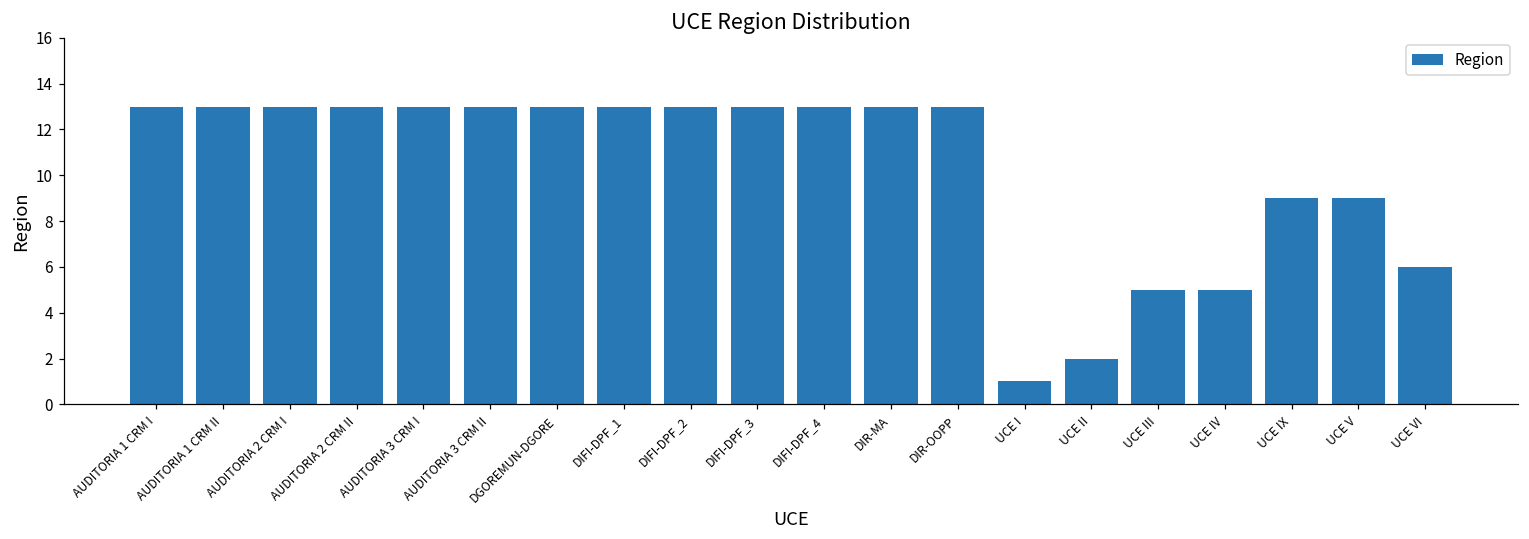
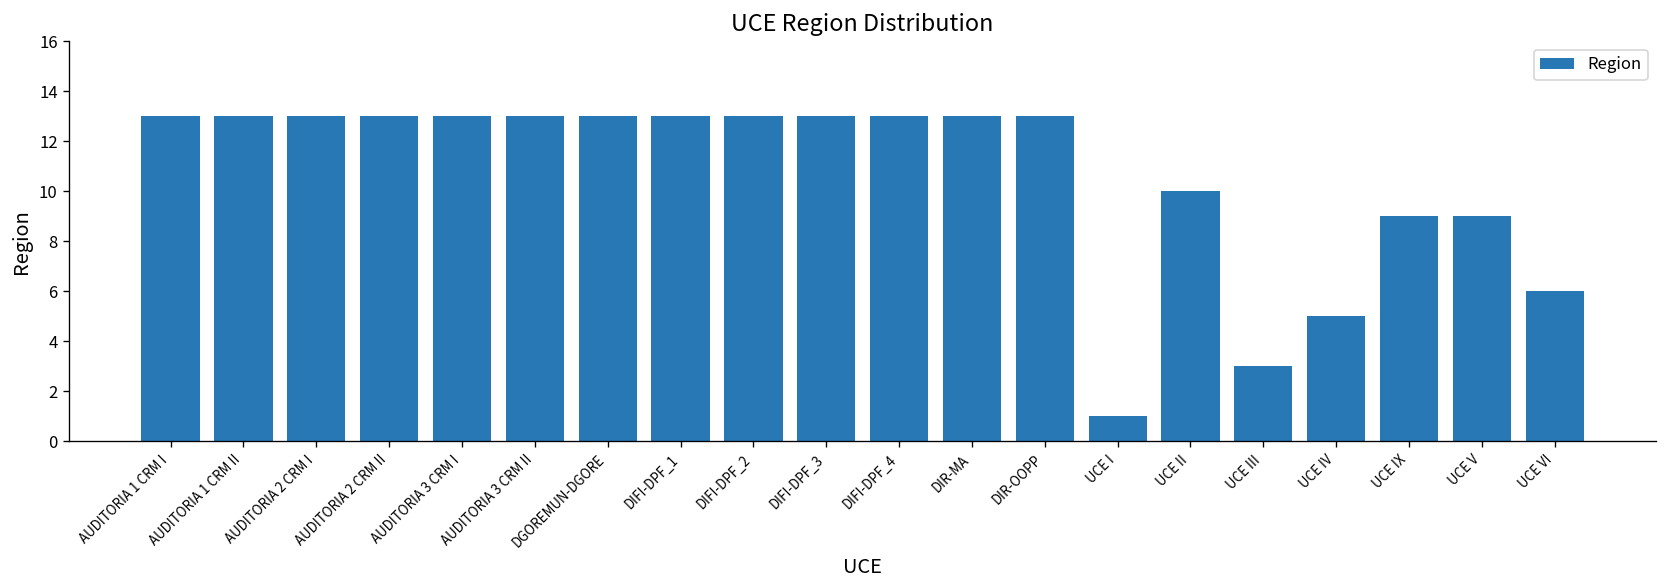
UCE II: 2 -> 10
UCE III: 5 -> 3
